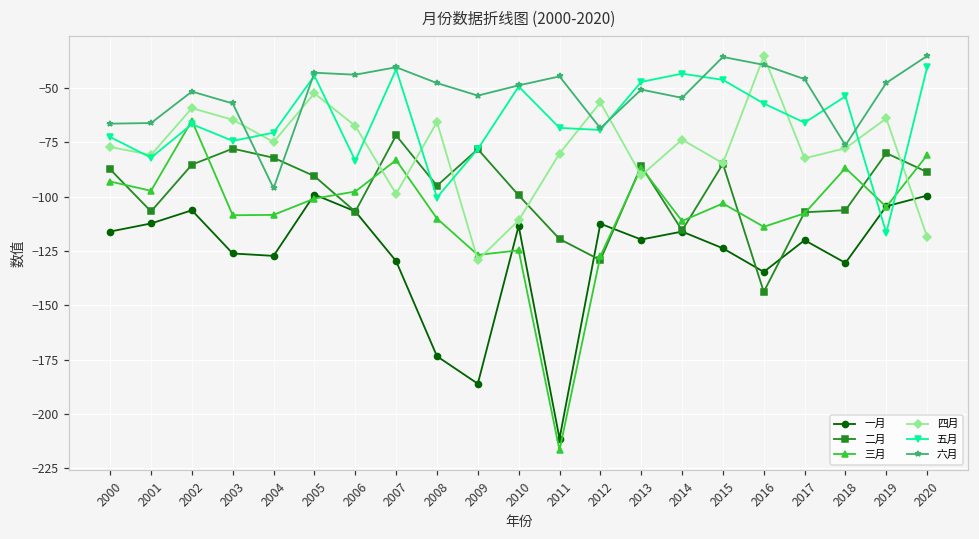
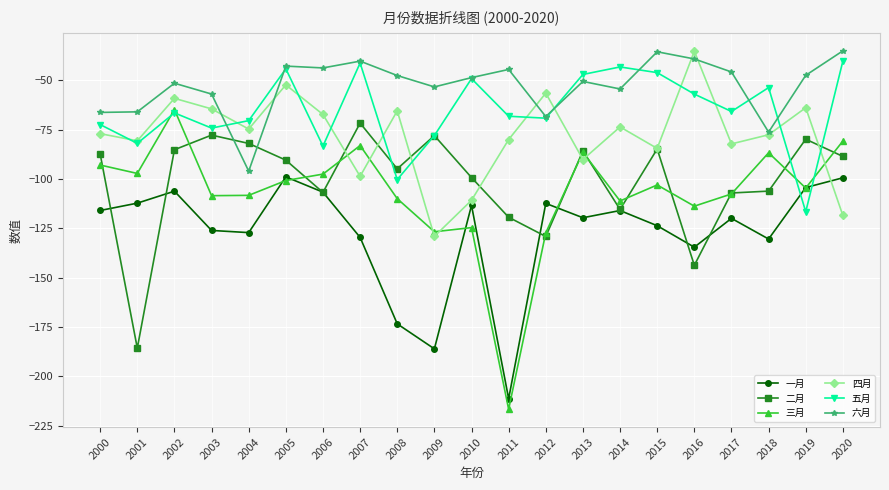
二月, 2001: -107 -> -186
